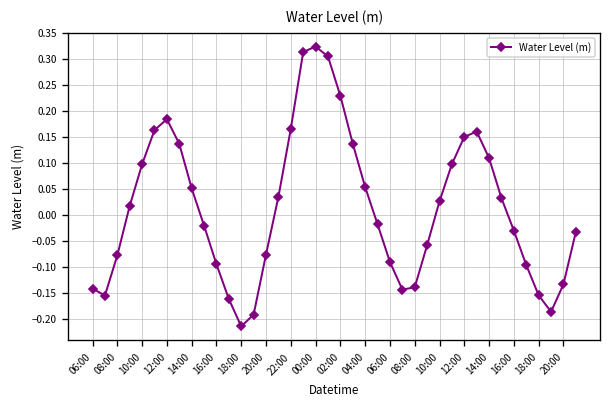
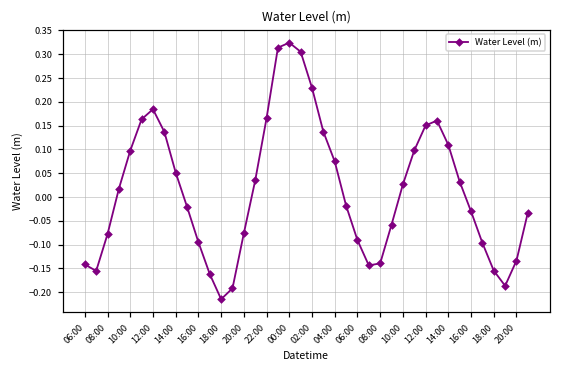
04:00: 0.05 -> 0.07
